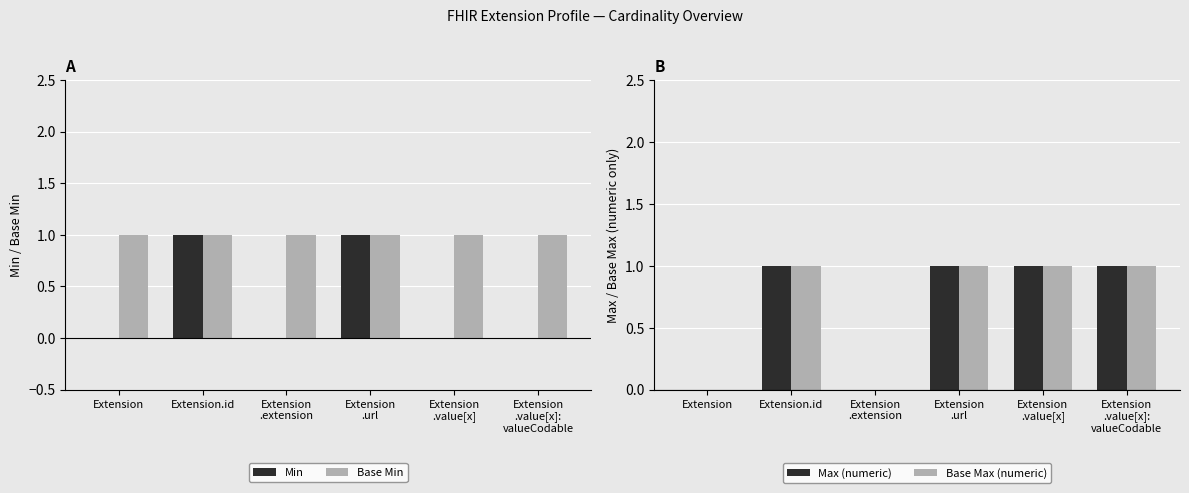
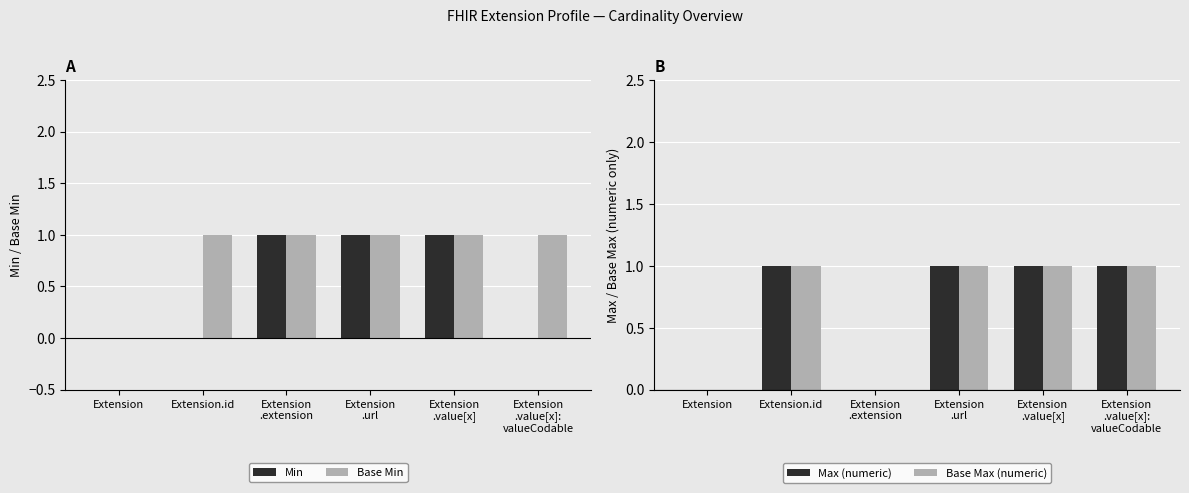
A, Base Min, Extension: 1 -> 0
A, Min, Extension.id: 1 -> 0
A, Min, Extension .extension: 0 -> 1
A, Min, Extension .value[x]: 0 -> 1
